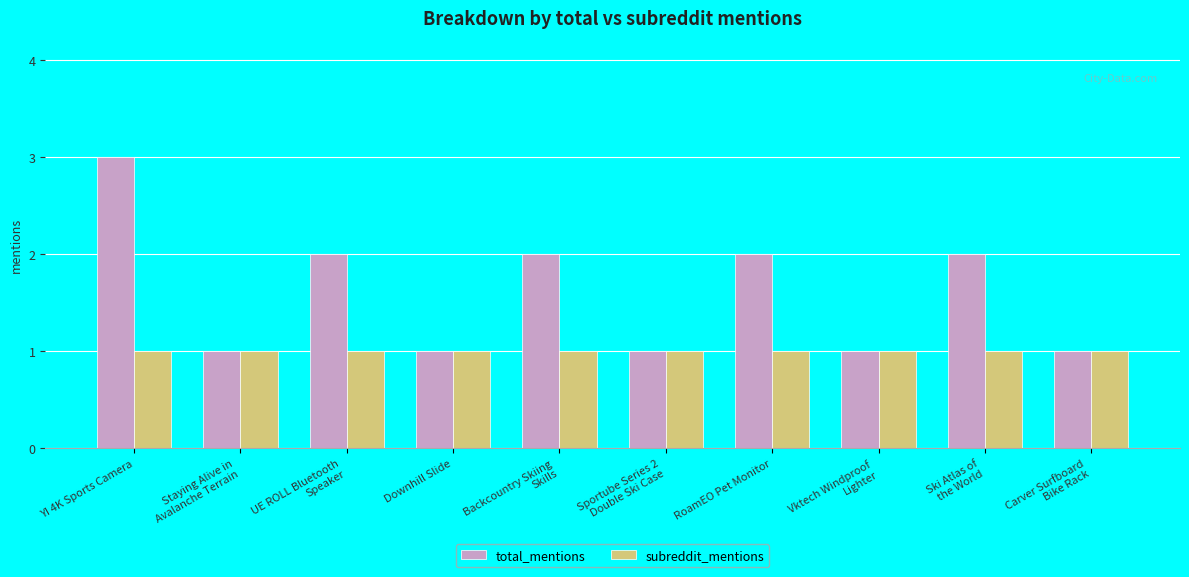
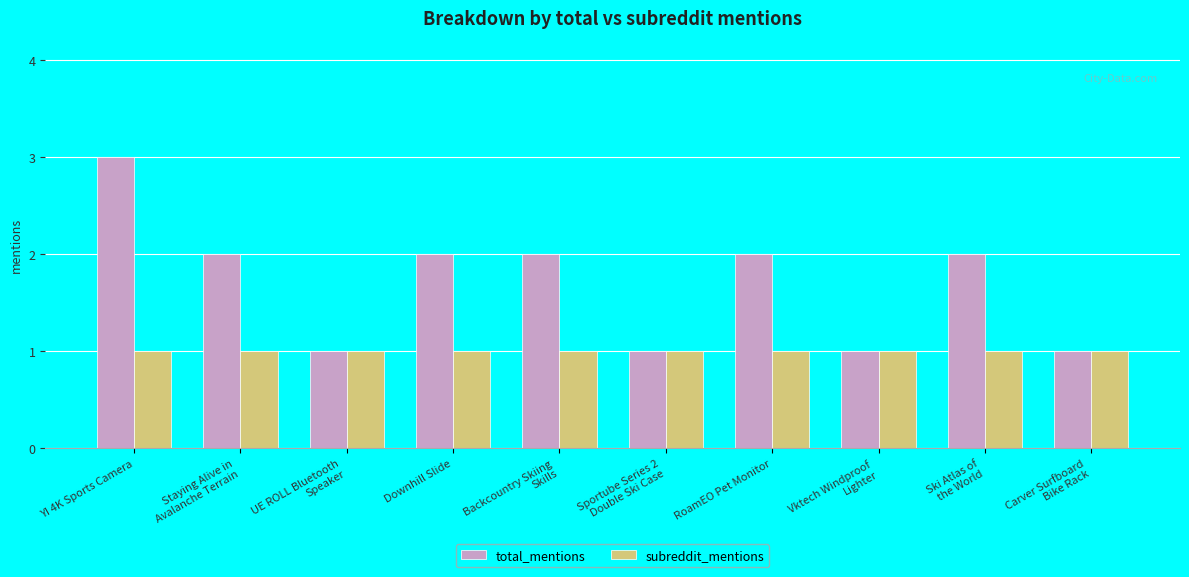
total_mentions, Staying Alive in Avalanche Terrain: 1 -> 2
total_mentions, UE ROLL Bluetooth Speaker: 2 -> 1
total_mentions, Downhill Slide: 1 -> 2
